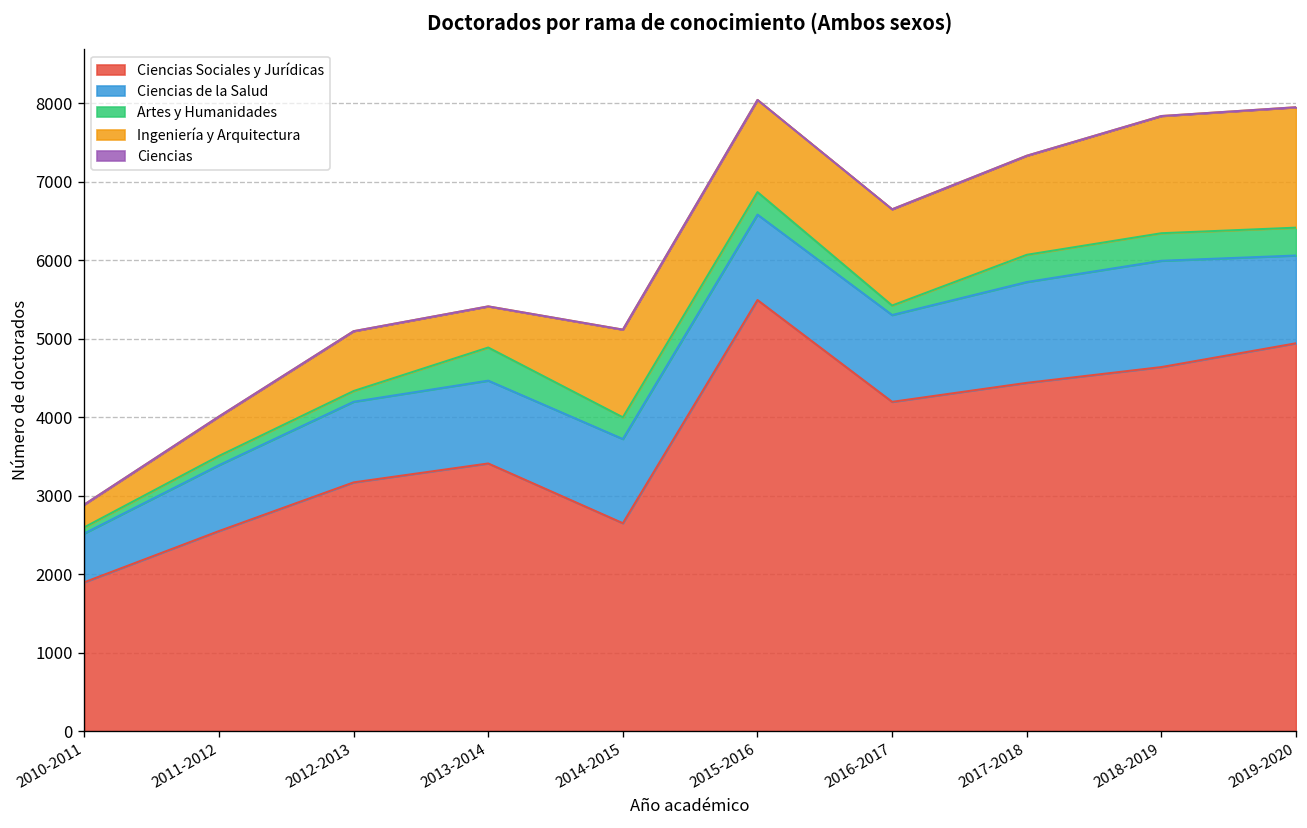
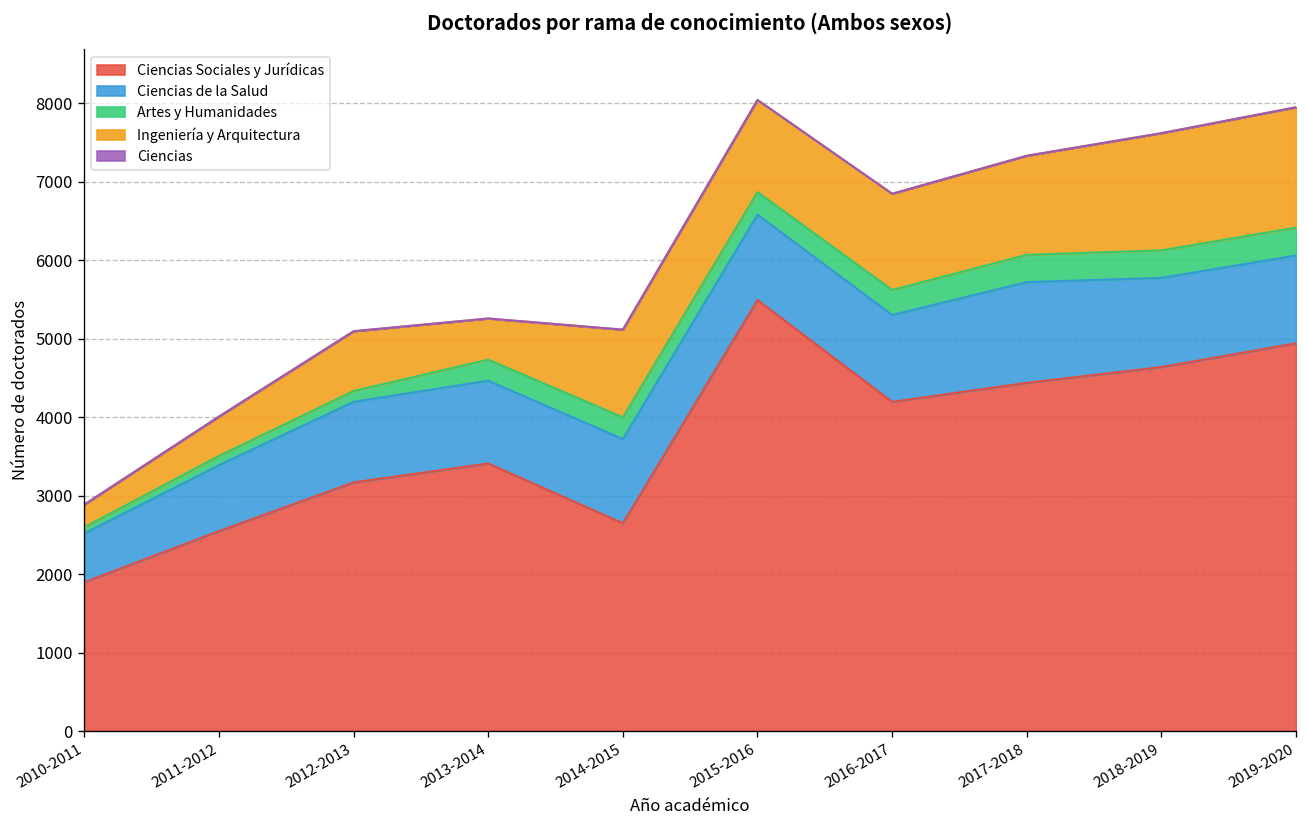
Artes y Humanidades, 2013-2014: 400 -> 300
Artes y Humanidades, 2016-2017: 100 -> 300
Ciencias de la Salud, 2018-2019: 1400 -> 1100
